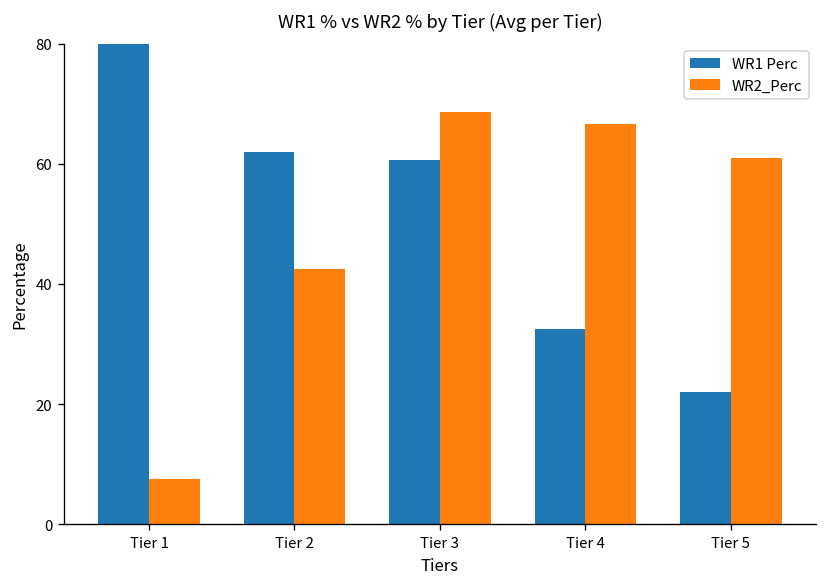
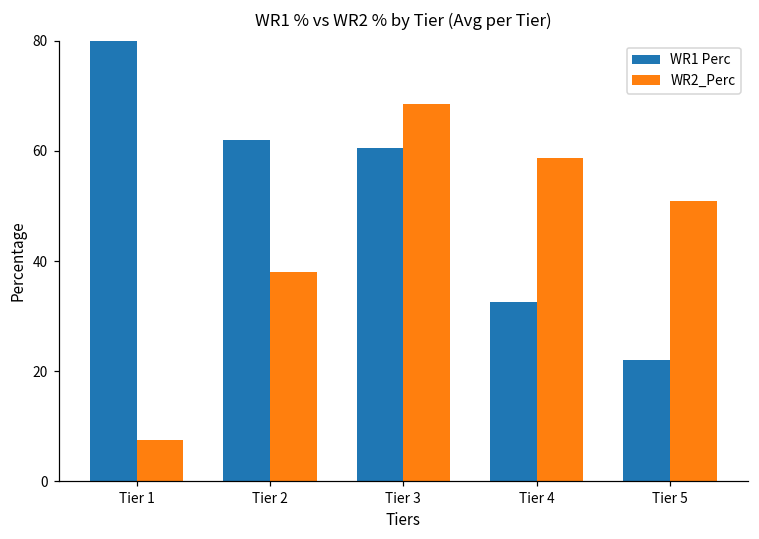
WR2_Perc, Tier 2: 43 -> 38
WR2_Perc, Tier 4: 67 -> 59
WR2_Perc, Tier 5: 61 -> 51
